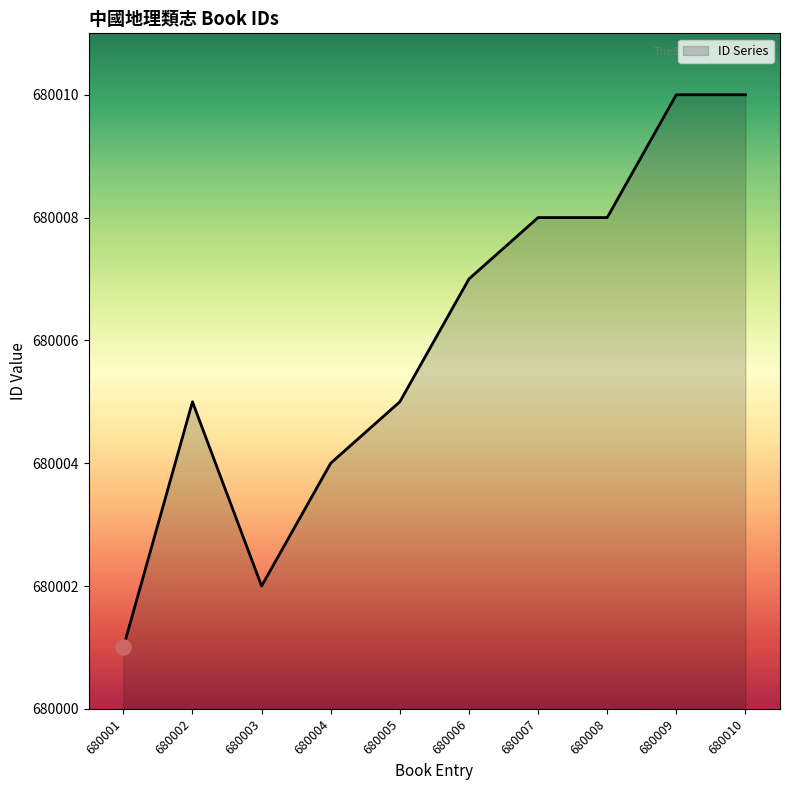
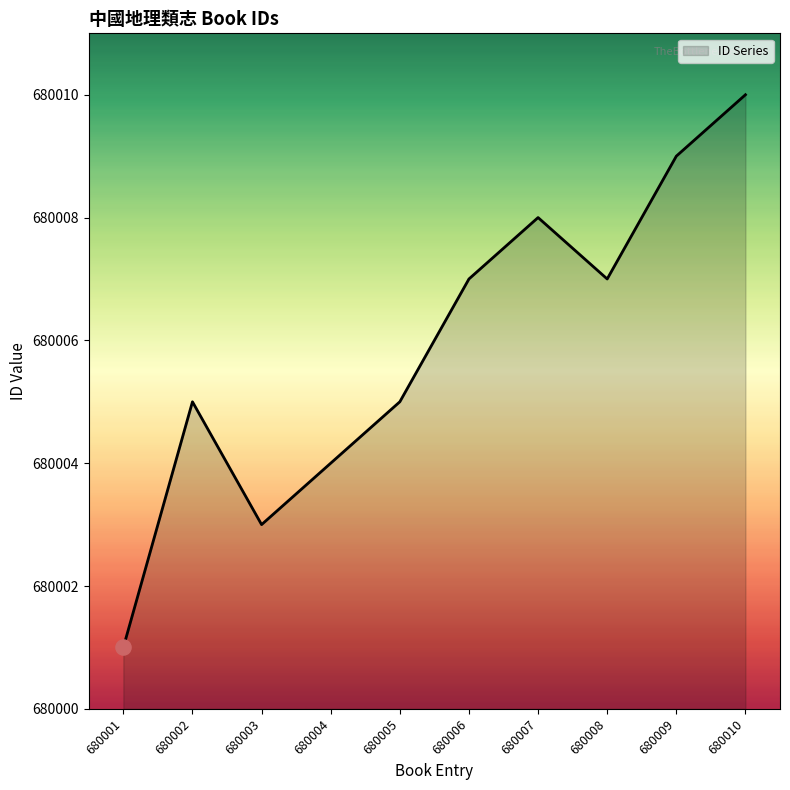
ID Series, 680003: 680002 -> 680003
ID Series, 680008: 680008 -> 680007
ID Series, 680009: 680010 -> 680009
